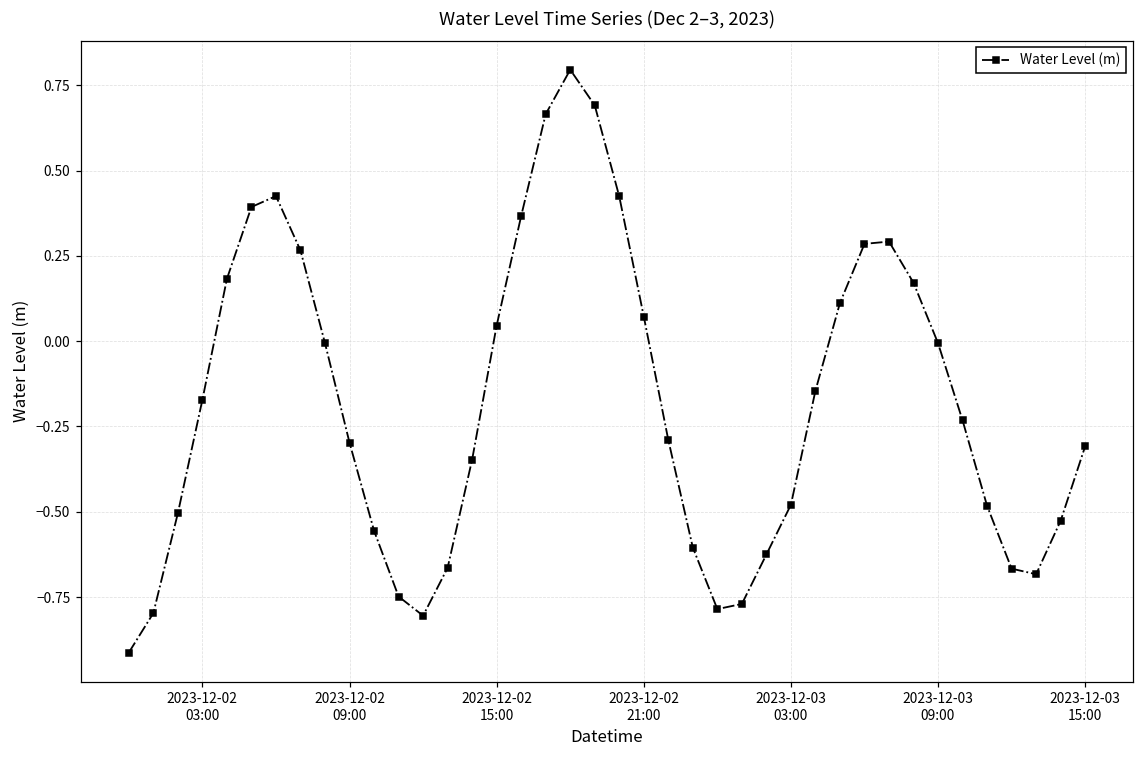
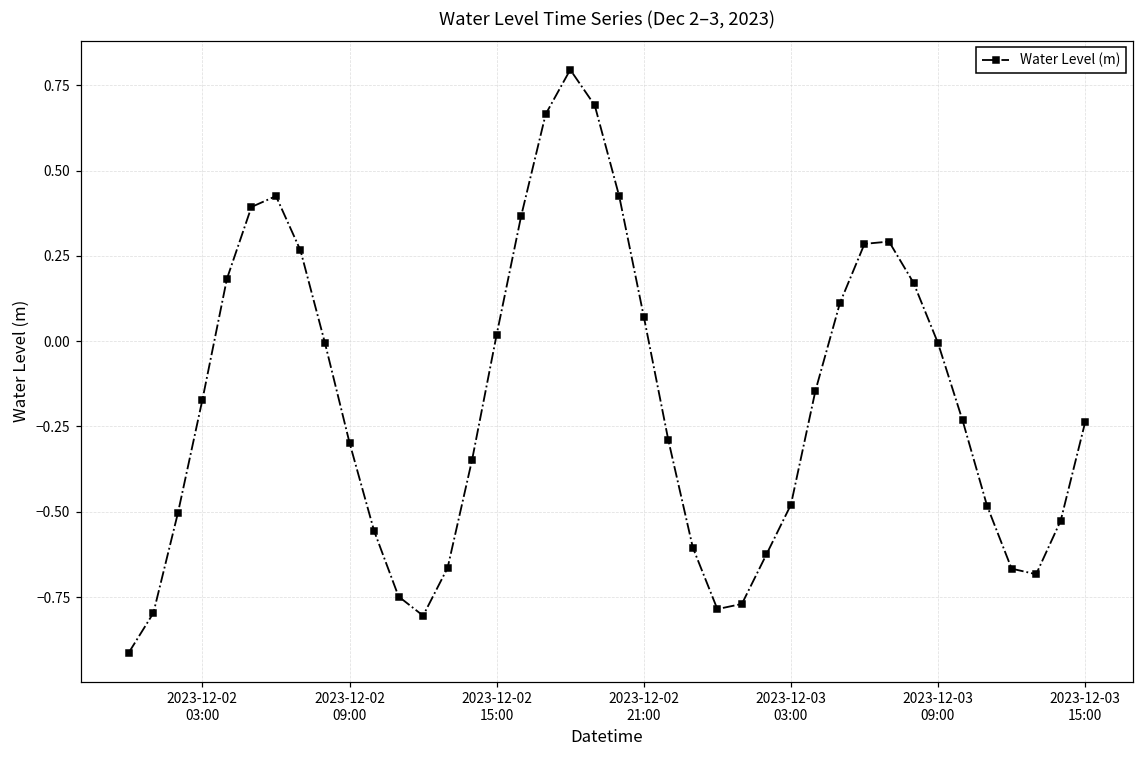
2023-12-02 15:00: 0.05 -> 0.02
2023-12-03 15:00: -0.31 -> -0.24
